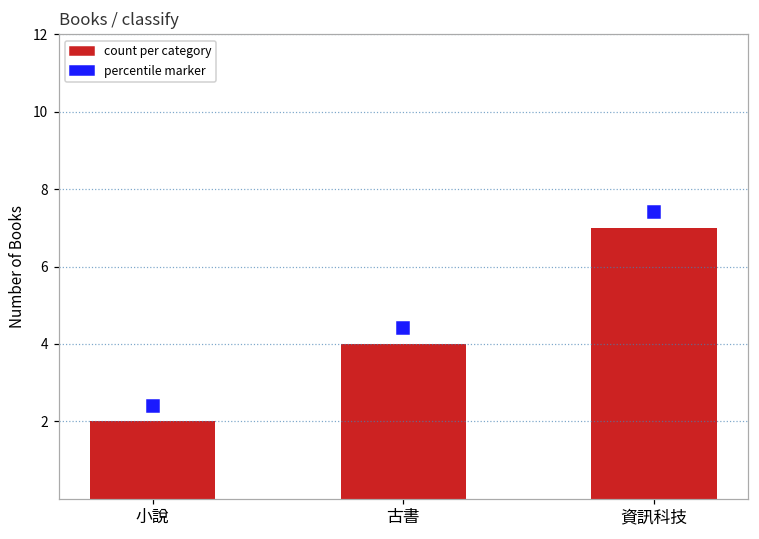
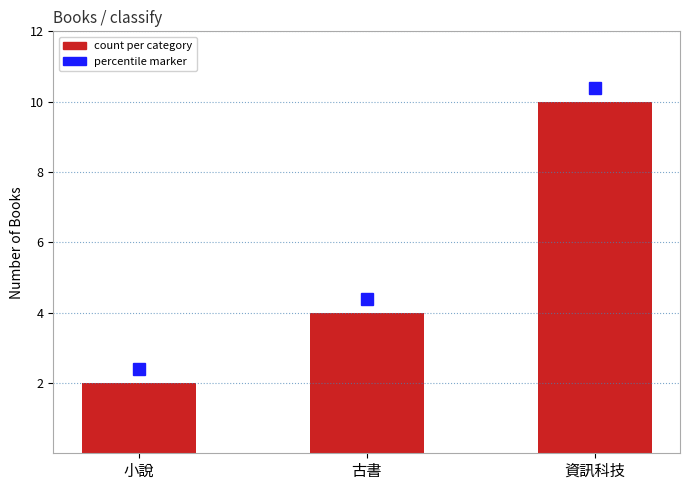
count per category, 資訊科技: 7 -> 10
